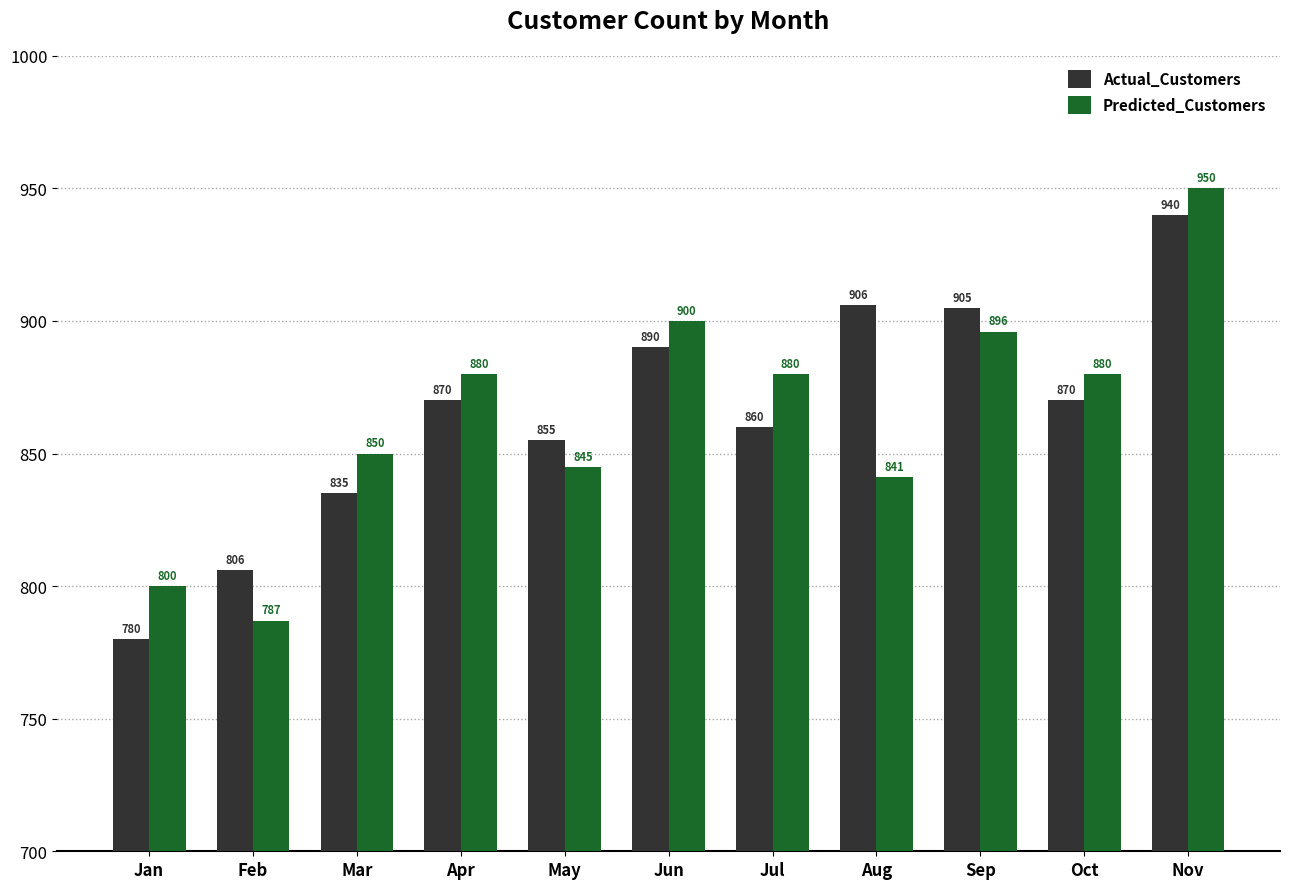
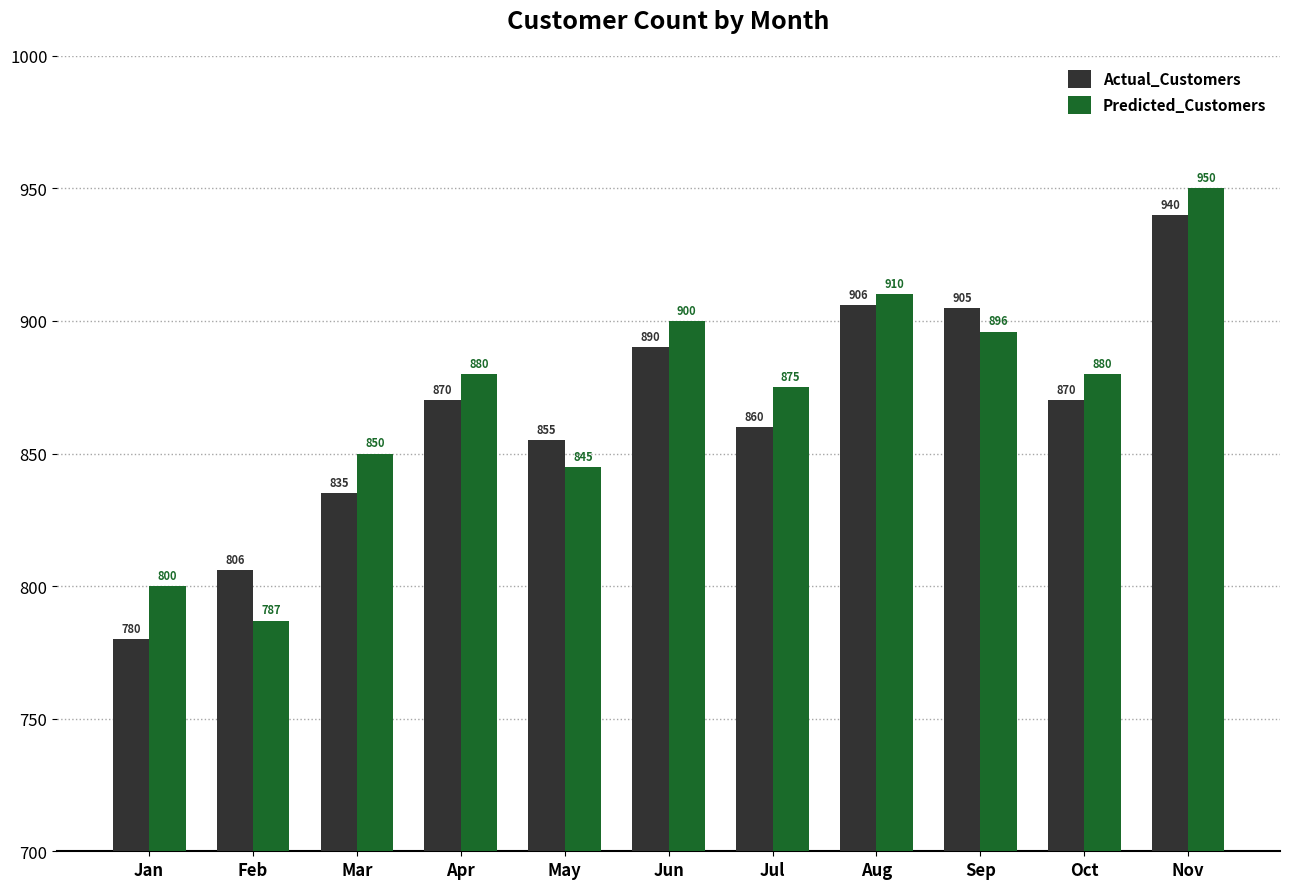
Predicted_Customers, Jul: 880 -> 875
Predicted_Customers, Aug: 841 -> 910
